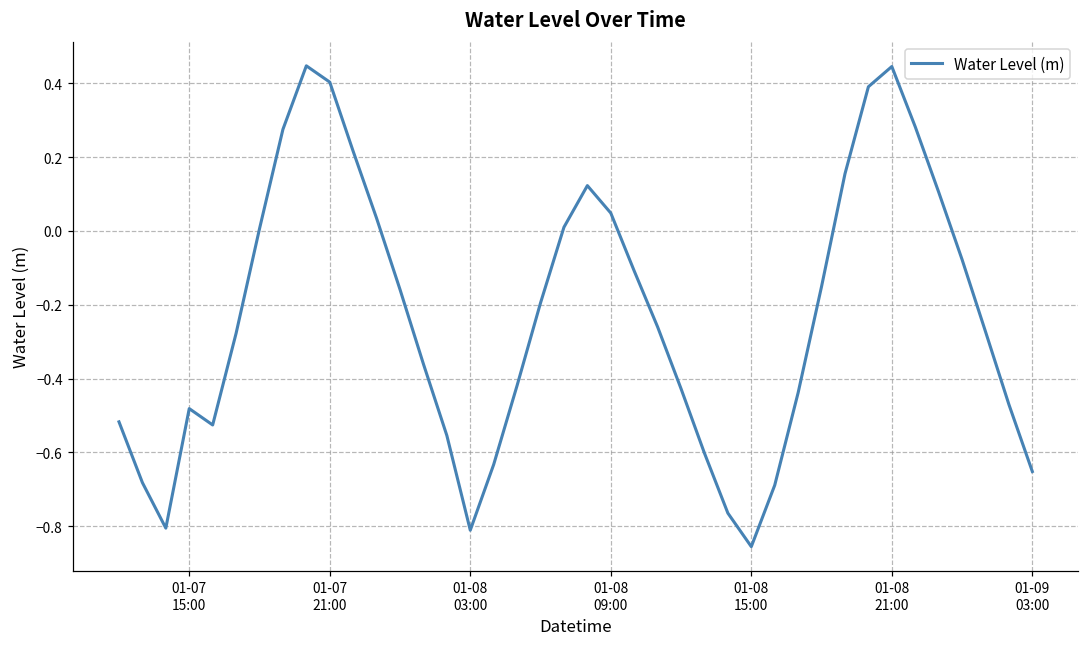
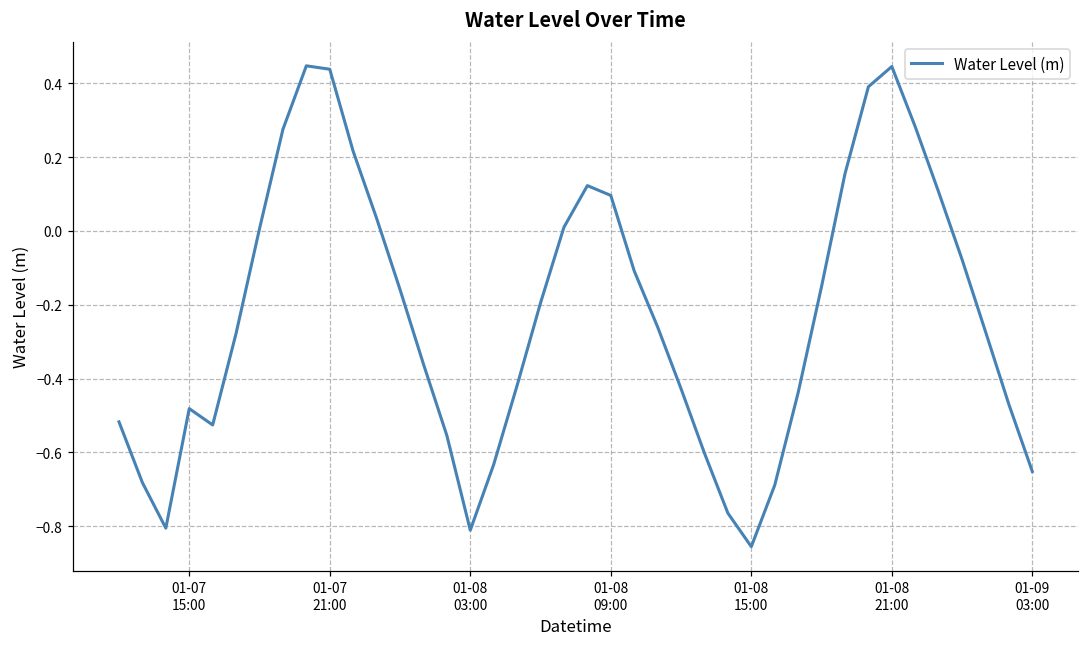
01-07 21:00: 0.40 -> 0.44
01-08 09:00: 0.05 -> 0.10
